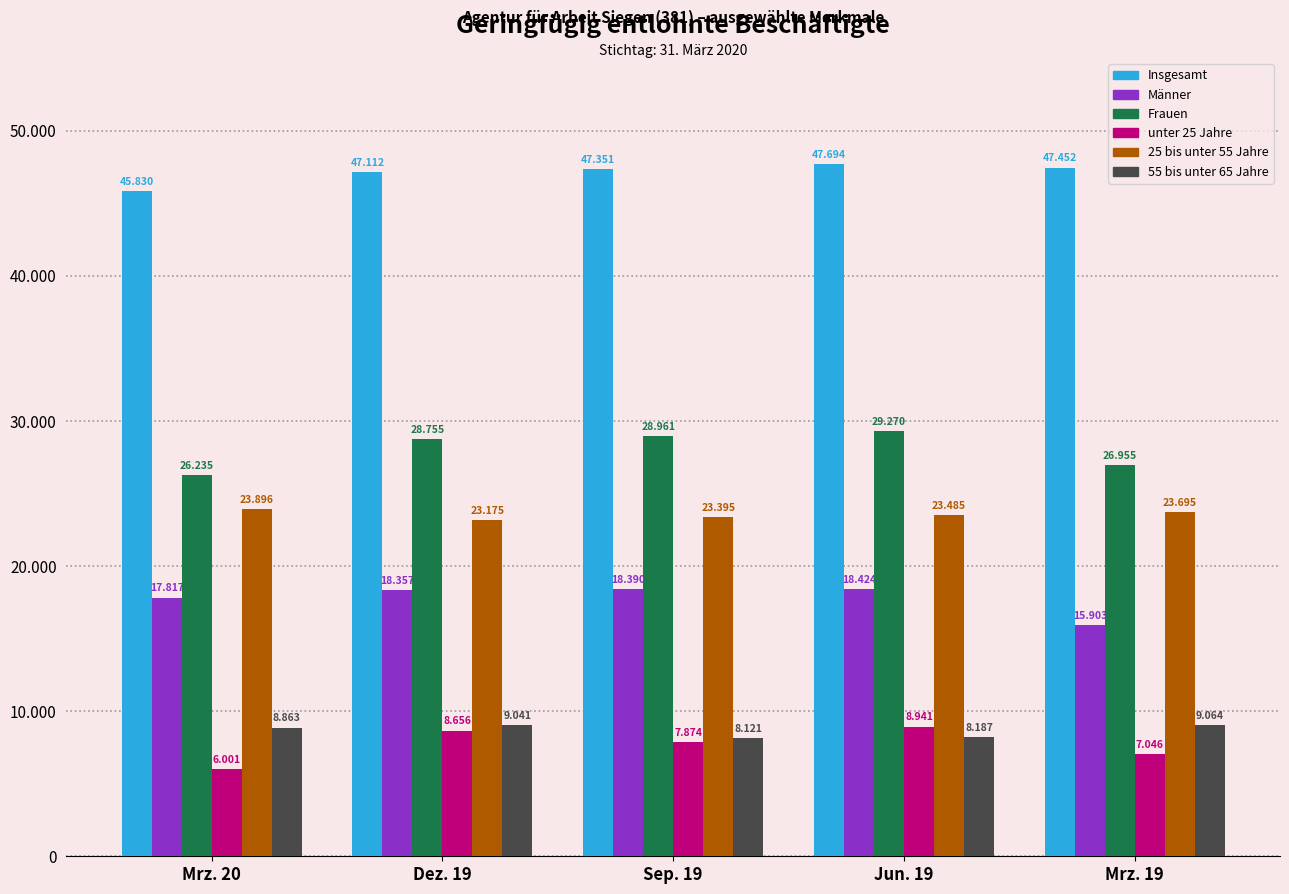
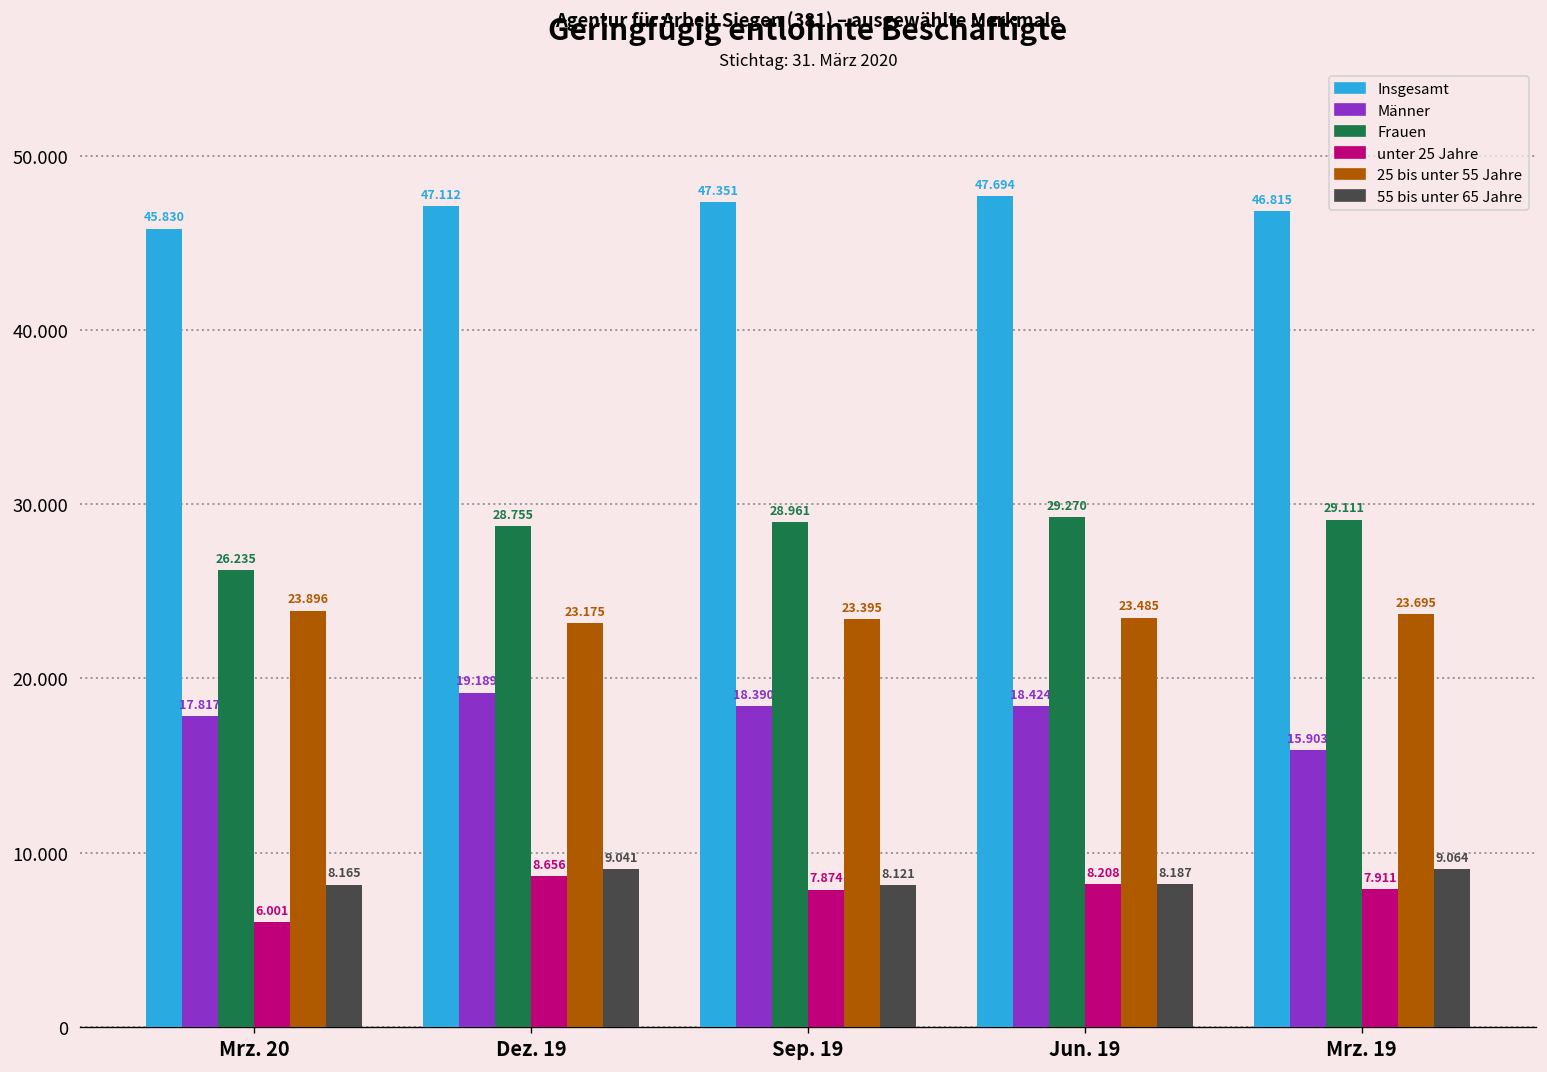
55 bis unter 65 Jahre, Mrz. 20: 8.863 -> 8.165
Männer, Dez. 19: 18.357 -> 19.189
unter 25 Jahre, Jun. 19: 8.941 -> 8.208
Insgesamt, Mrz. 19: 47.452 -> 46.815
Frauen, Mrz. 19: 26.955 -> 29.111
unter 25 Jahre, Mrz. 19: 7.046 -> 7.911
